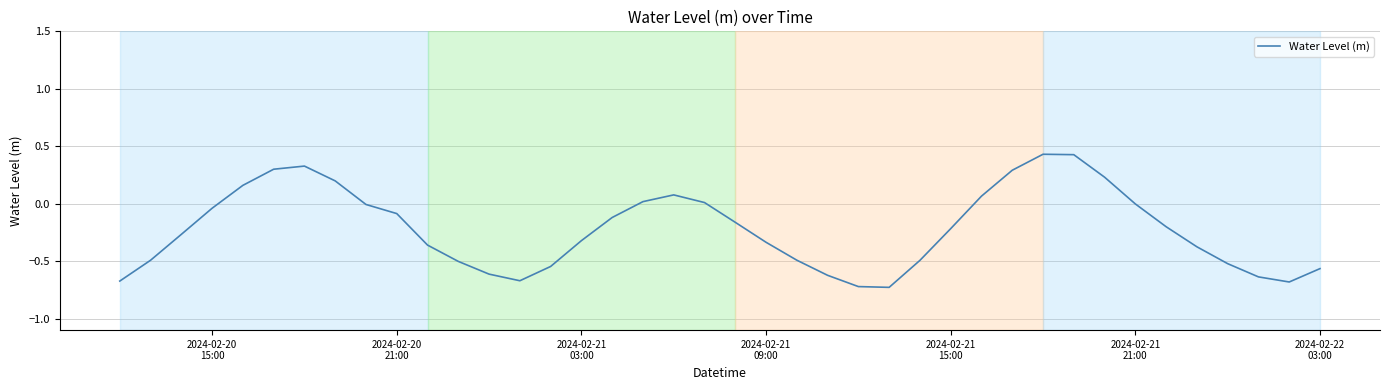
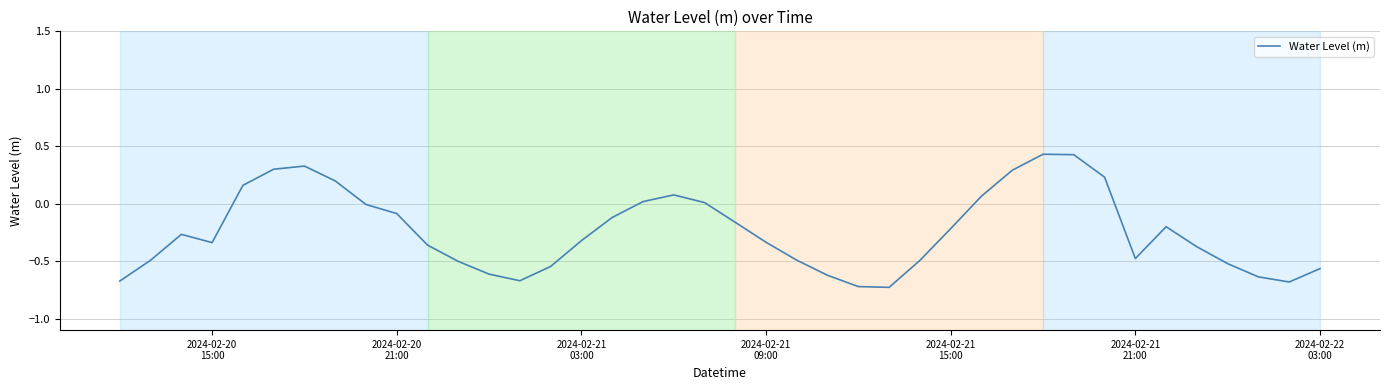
2024-02-20 15:00: -0.04 -> -0.34
2024-02-21 21:00: 0.00 -> -0.48
